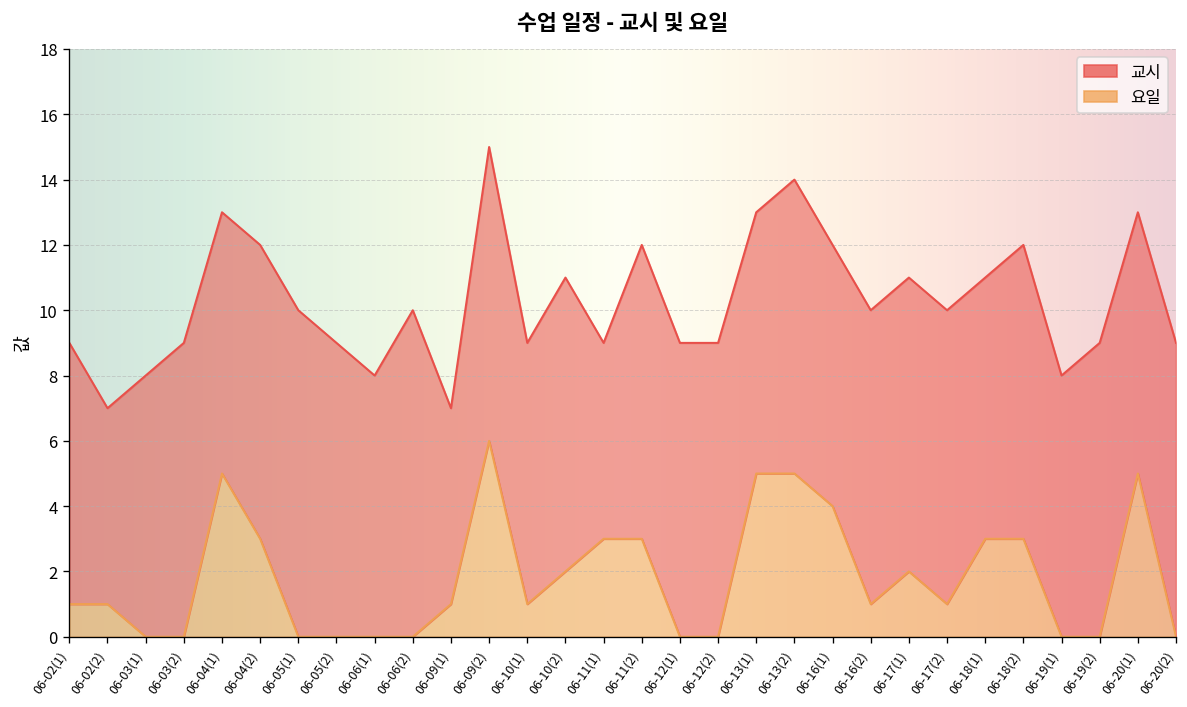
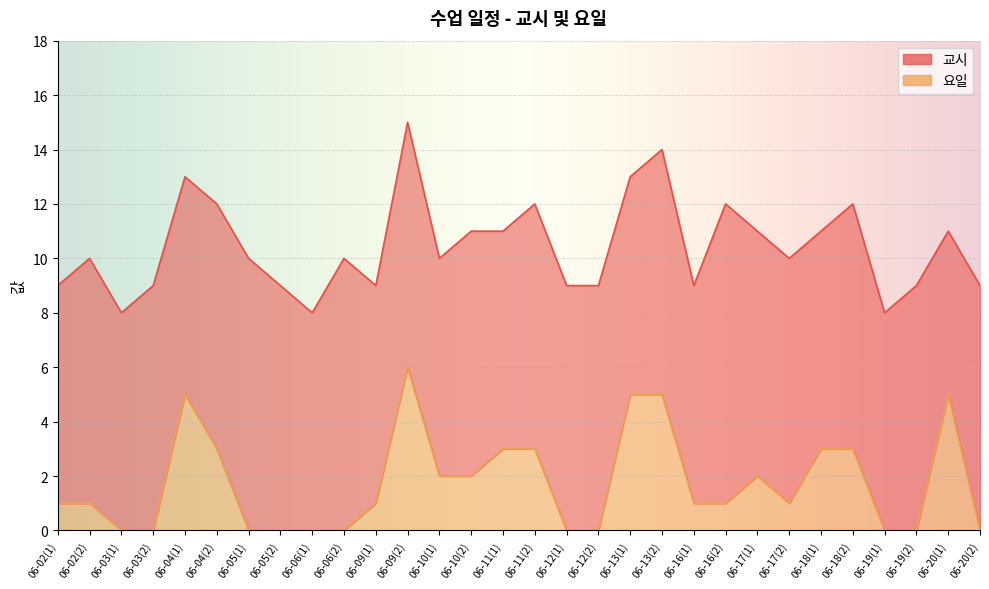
교시, 06-02(2): 6 -> 9
교시, 06-09(1): 6 -> 8
요일, 06-10(1): 1 -> 2
교시, 06-11(1): 6 -> 8
요일, 06-16(1): 4 -> 1
교시, 06-16(2): 9 -> 11
교시, 06-20(1): 8 -> 6
